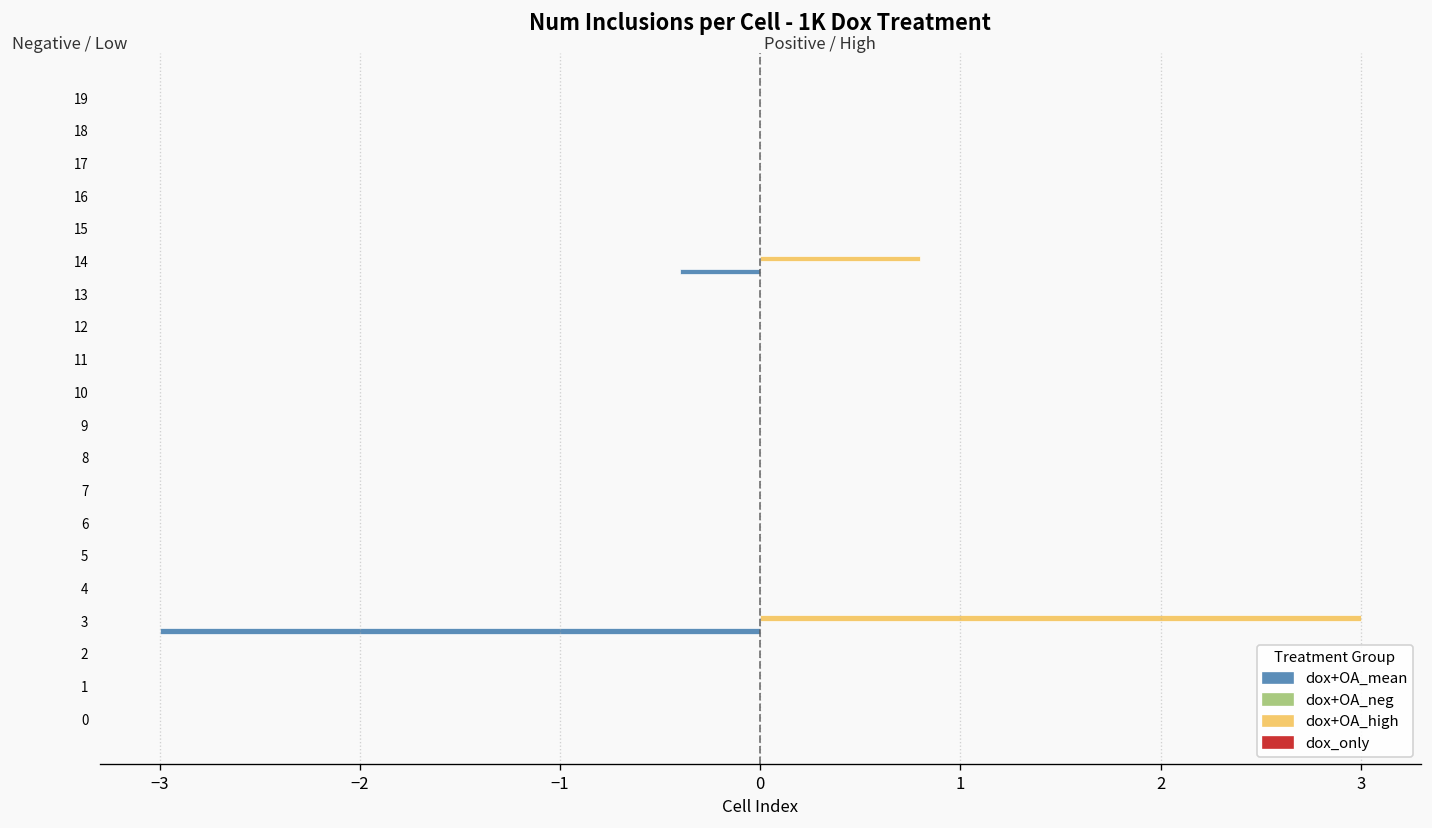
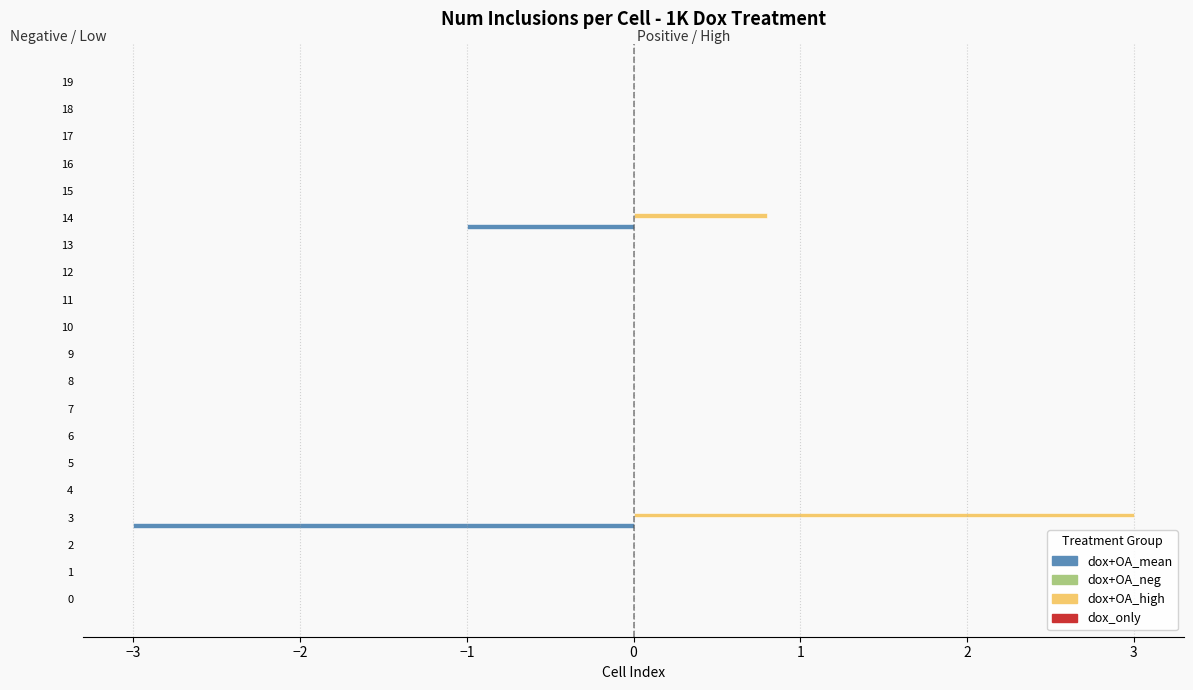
dox+OA_mean, 14: -0.40 -> -1.00
